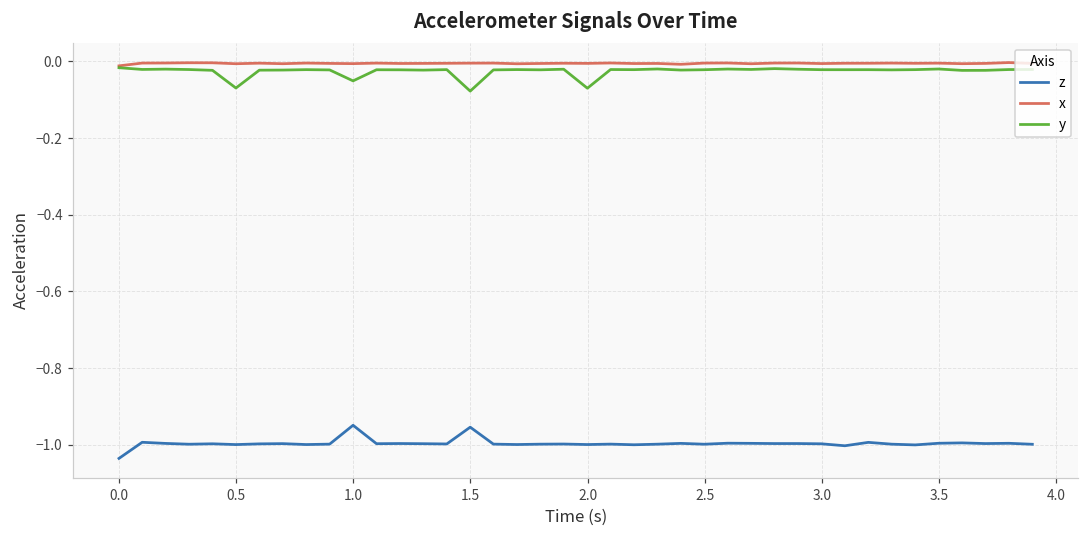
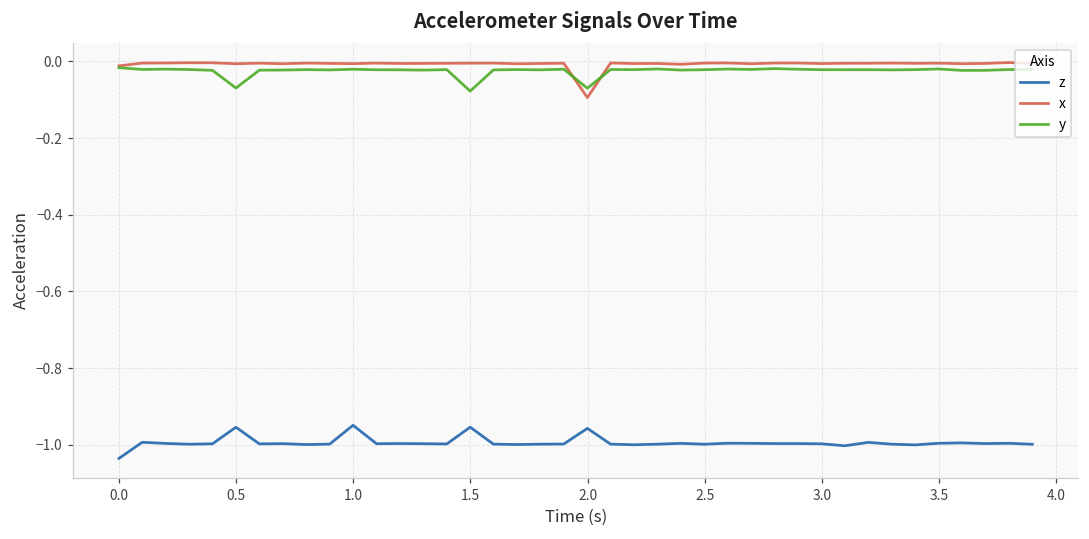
z, 0.5: -1.00 -> -0.95
y, 1.0: -0.05 -> -0.02
z, 2.0: -1.00 -> -0.96
x, 2.0: -0.01 -> -0.09
